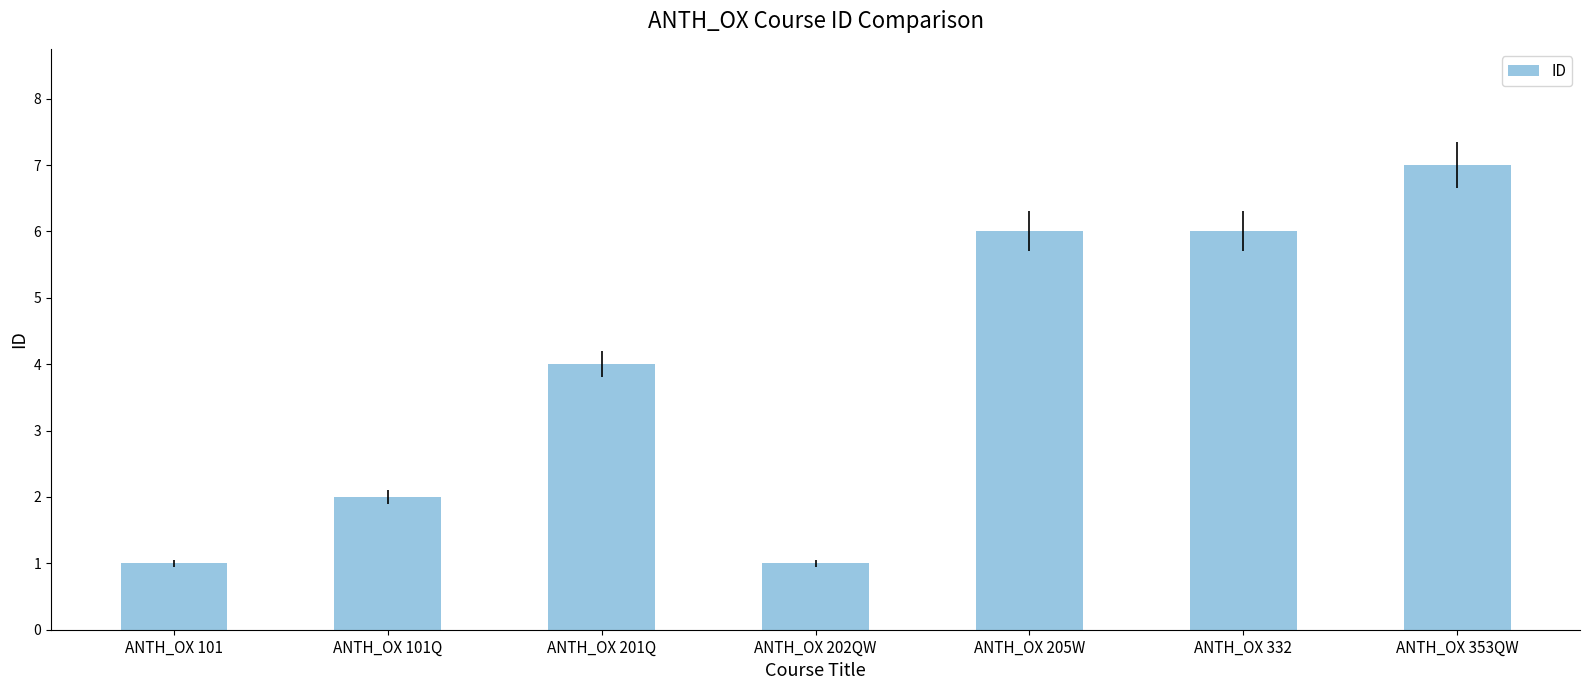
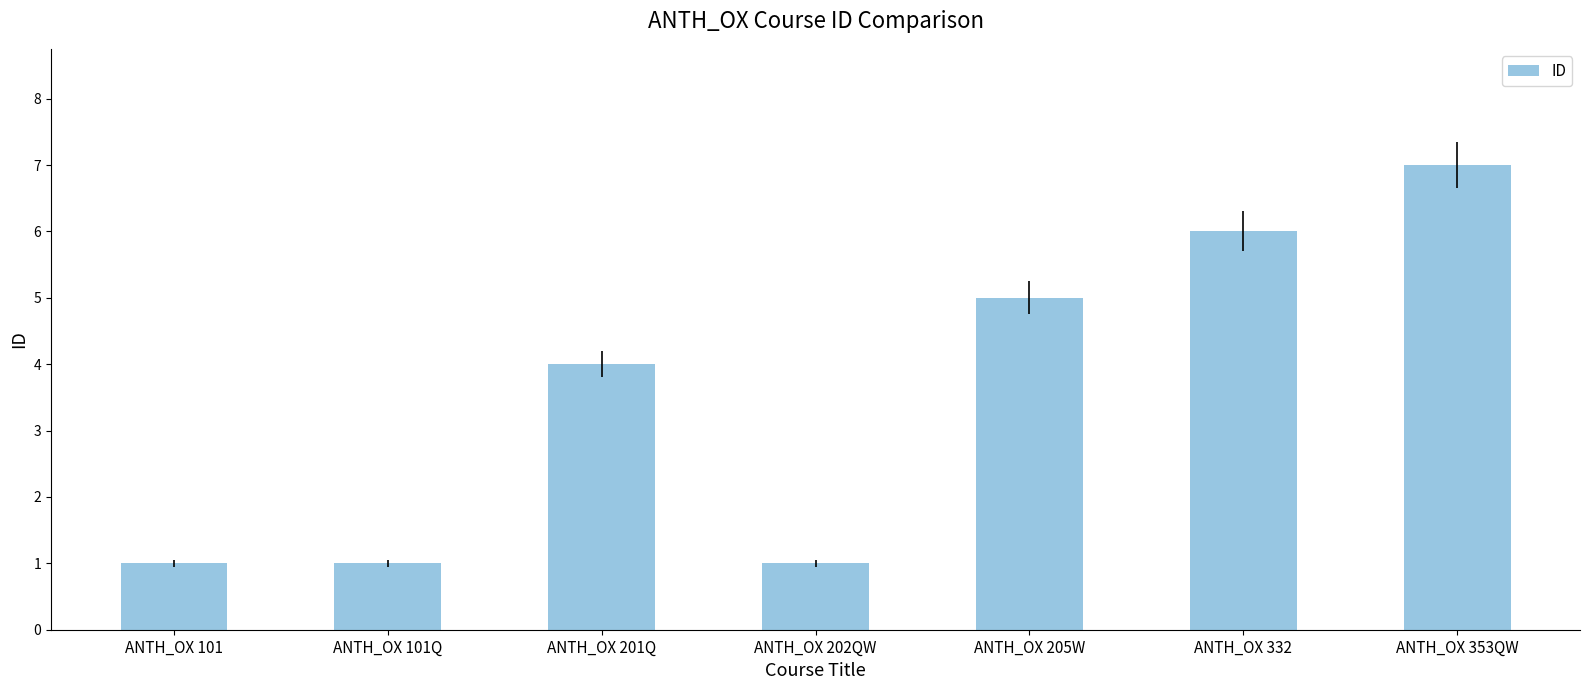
ANTH_OX 101Q: 2 -> 1
ANTH_OX 205W: 6 -> 5
